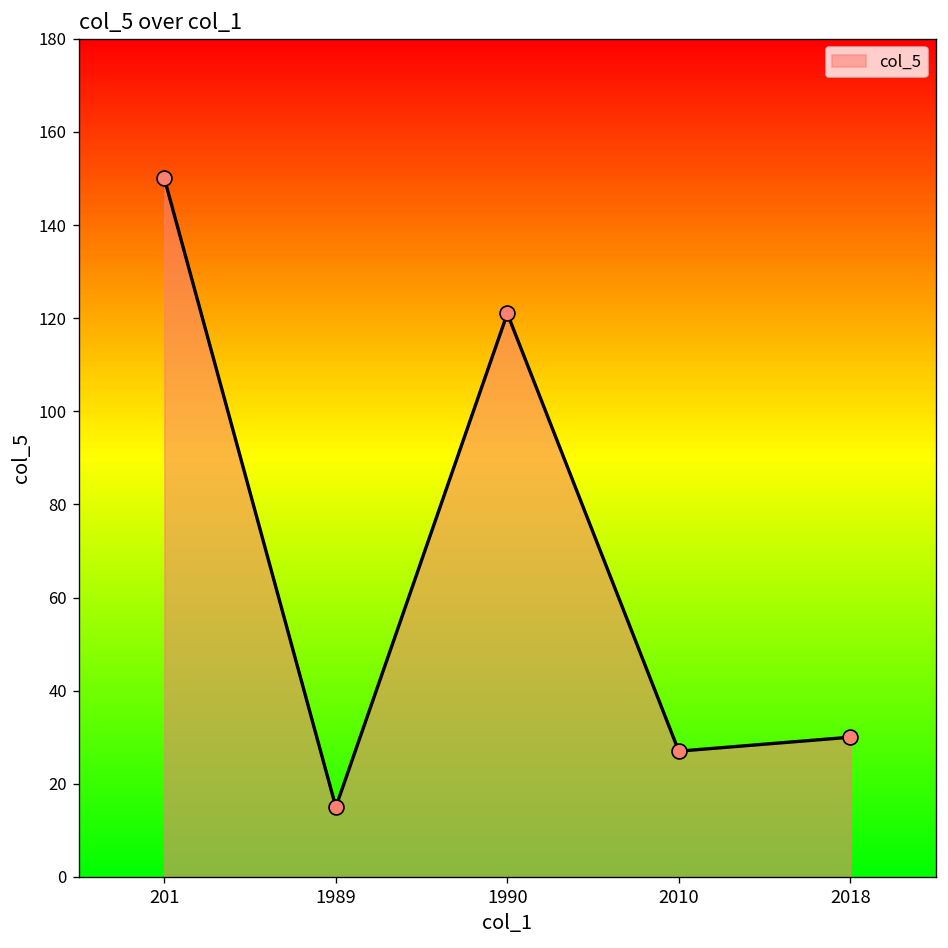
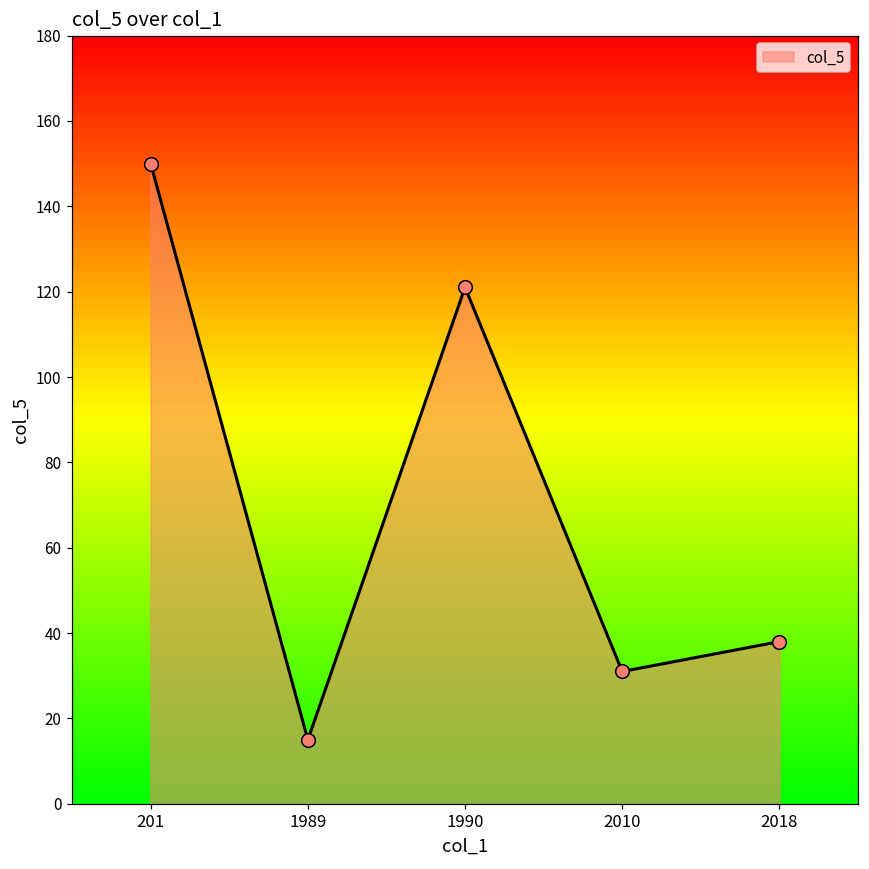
2010: 27 -> 31
2018: 30 -> 38
